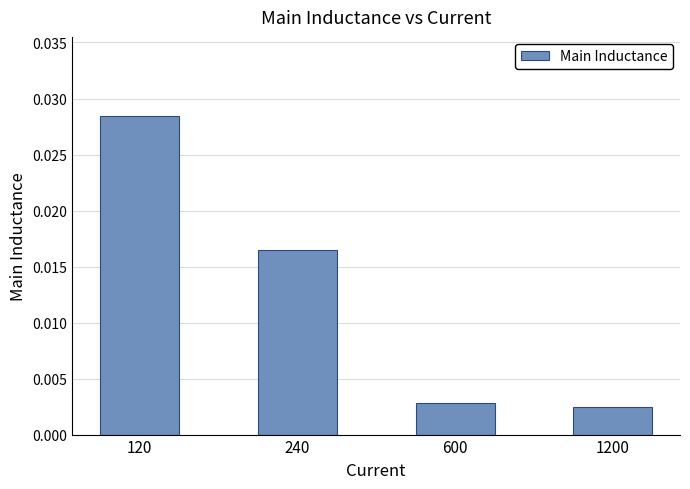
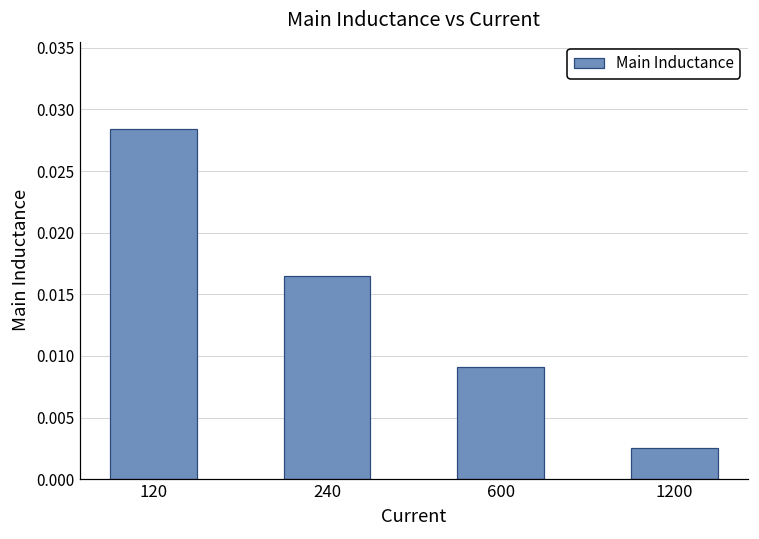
600: 0.0029 -> 0.0091
